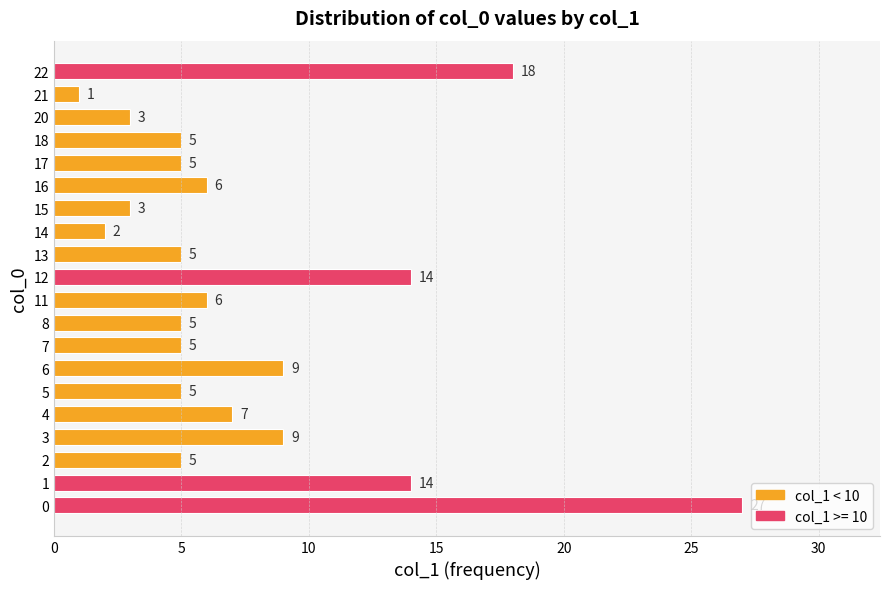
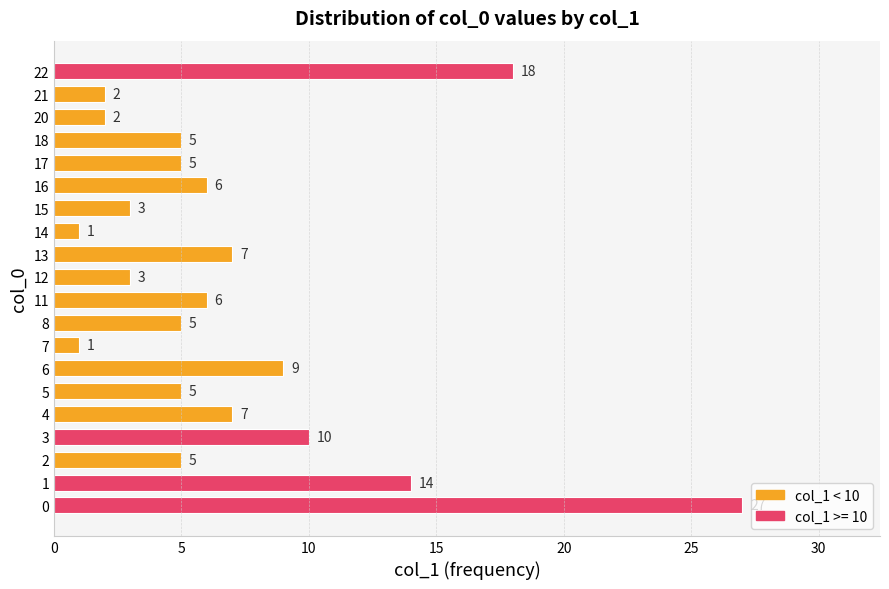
21: 1 -> 2
20: 3 -> 2
14: 2 -> 1
13: 5 -> 7
12: 14 -> 3
7: 5 -> 1
3: 9 -> 10
